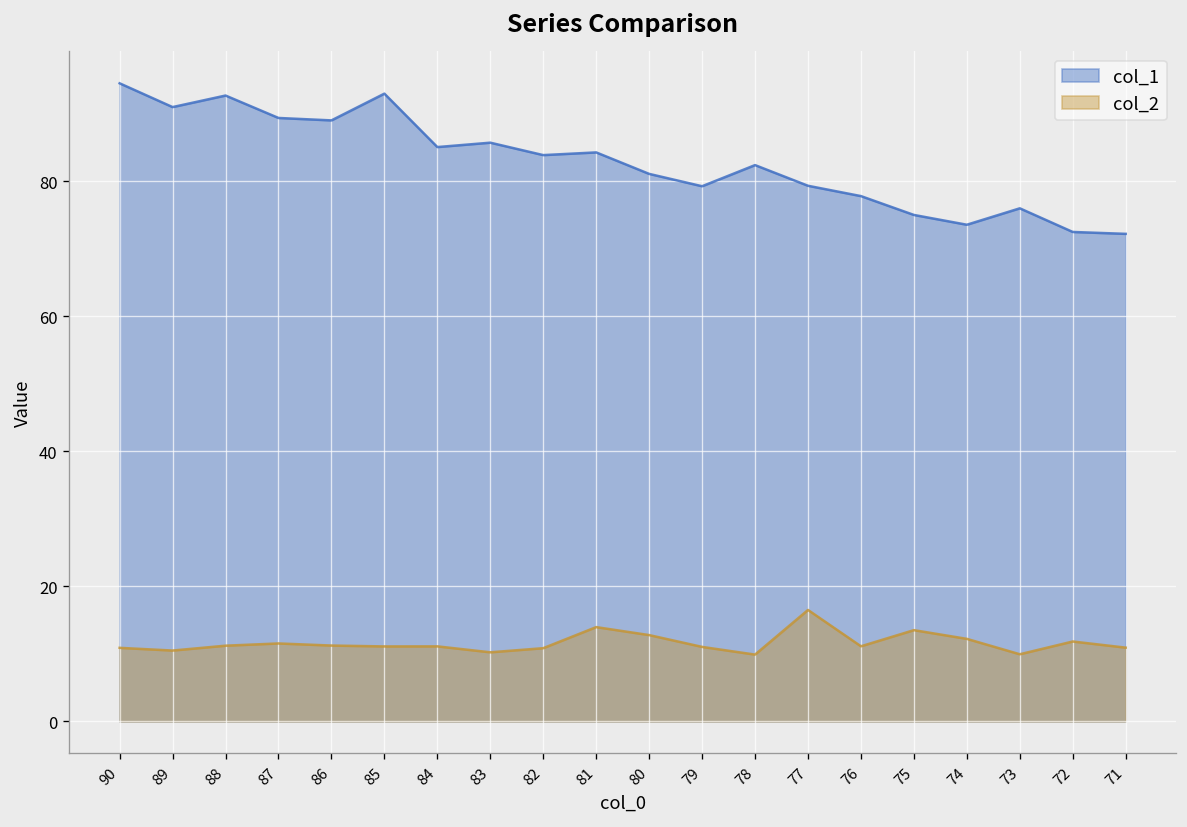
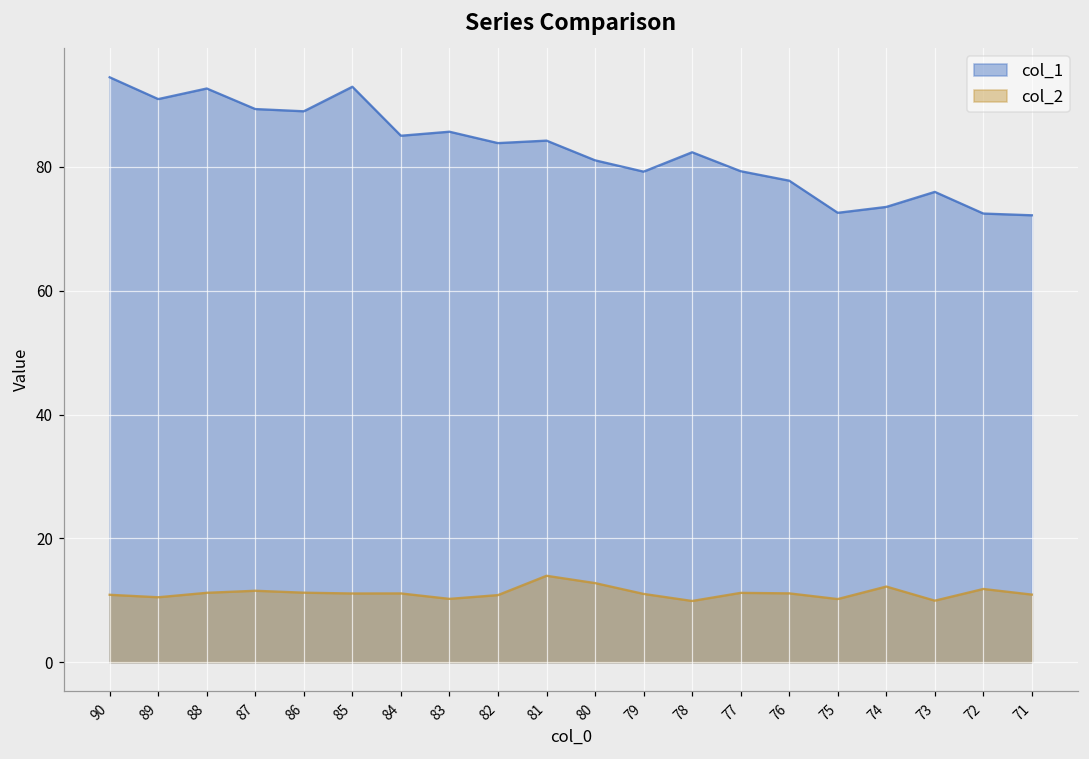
col_2, 77: 17 -> 11
col_1, 75: 75 -> 73
col_2, 75: 14 -> 10
